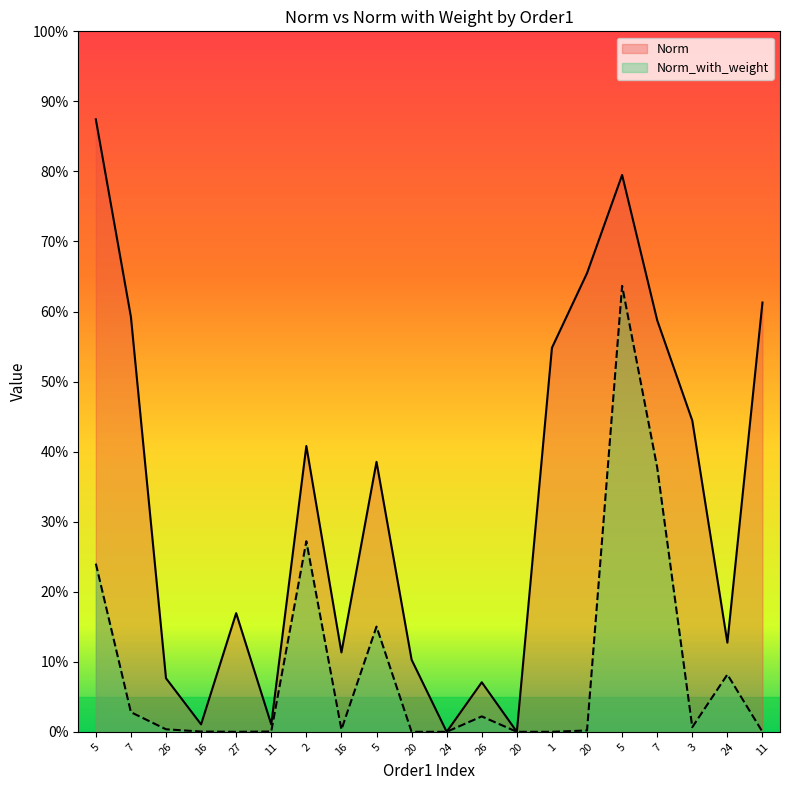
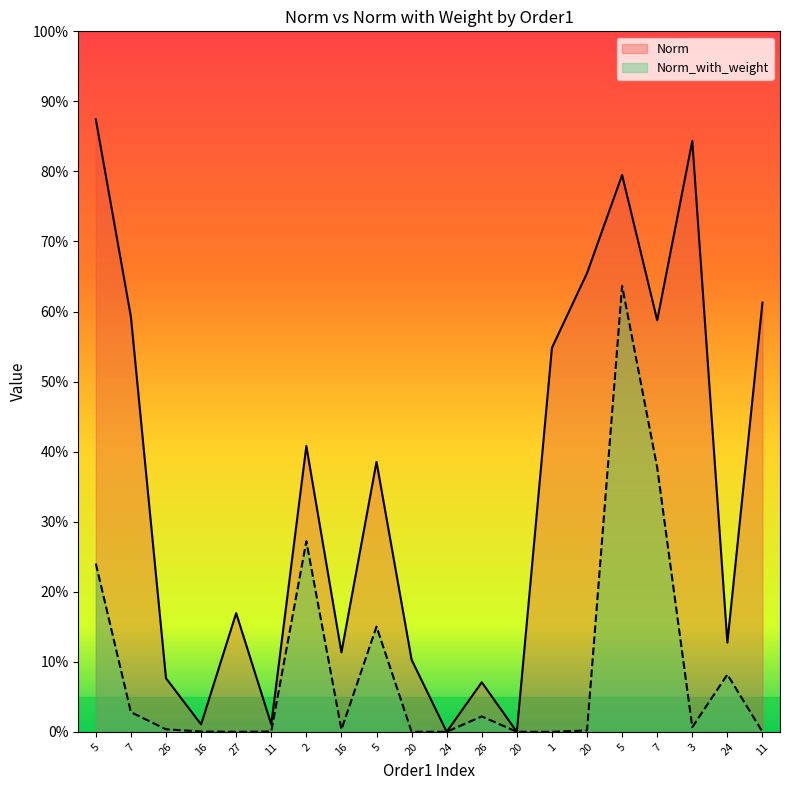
Norm, 3: 44% -> 84%
